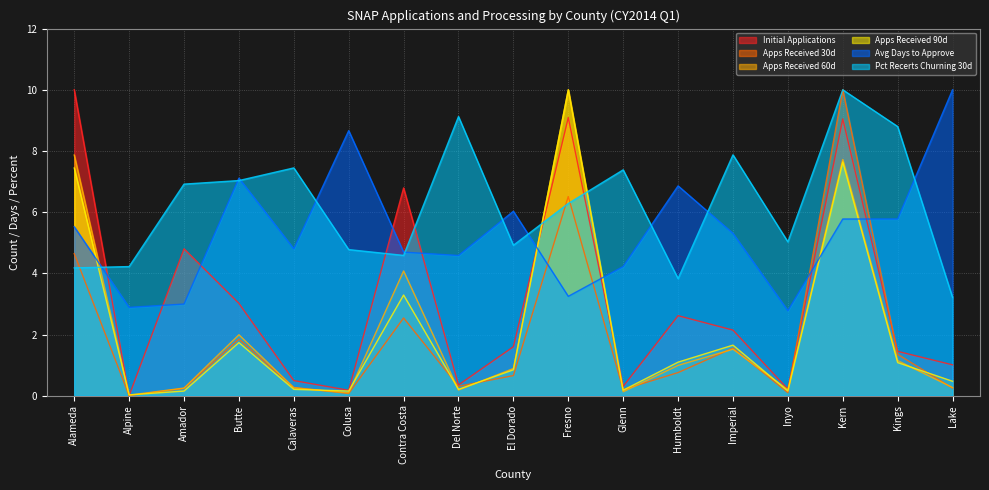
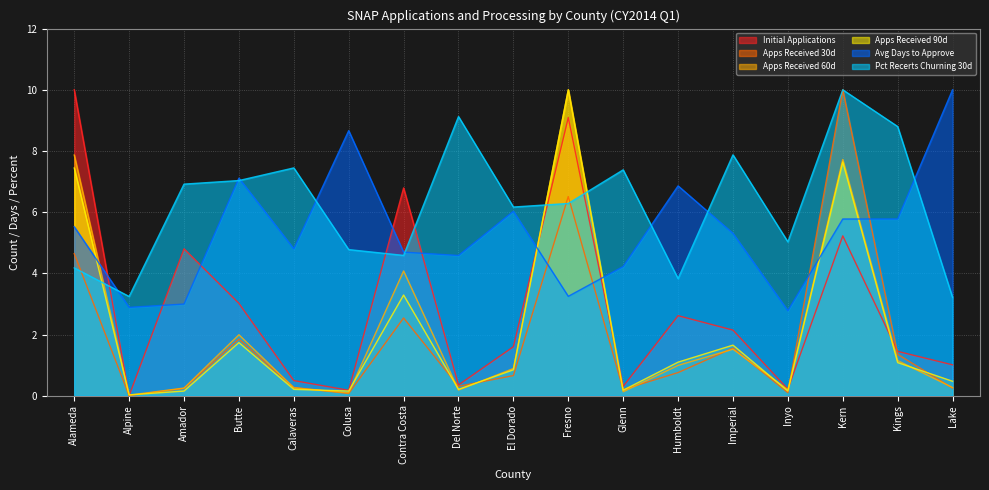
Pct Recerts Churning 30d, Alpine: 4.2 -> 3.2
Pct Recerts Churning 30d, El Dorado: 4.9 -> 6.2
Initial Applications, Kern: 9.0 -> 5.2
